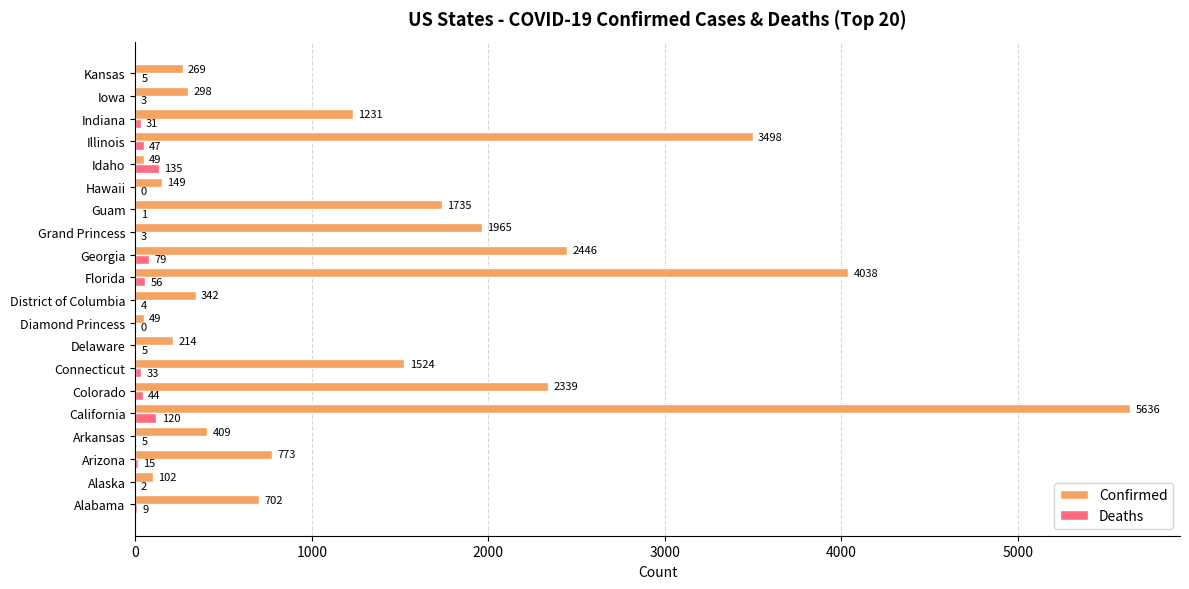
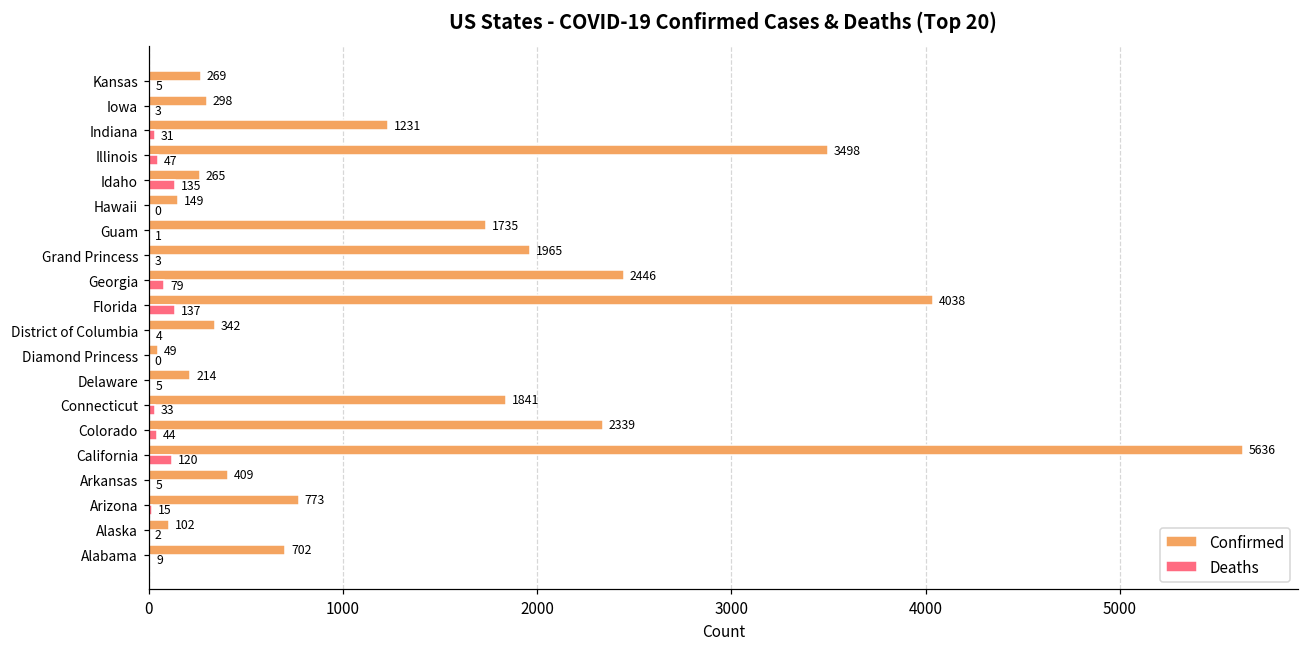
Confirmed, Idaho: 49 -> 265
Deaths, Florida: 56 -> 137
Confirmed, Connecticut: 1524 -> 1841
